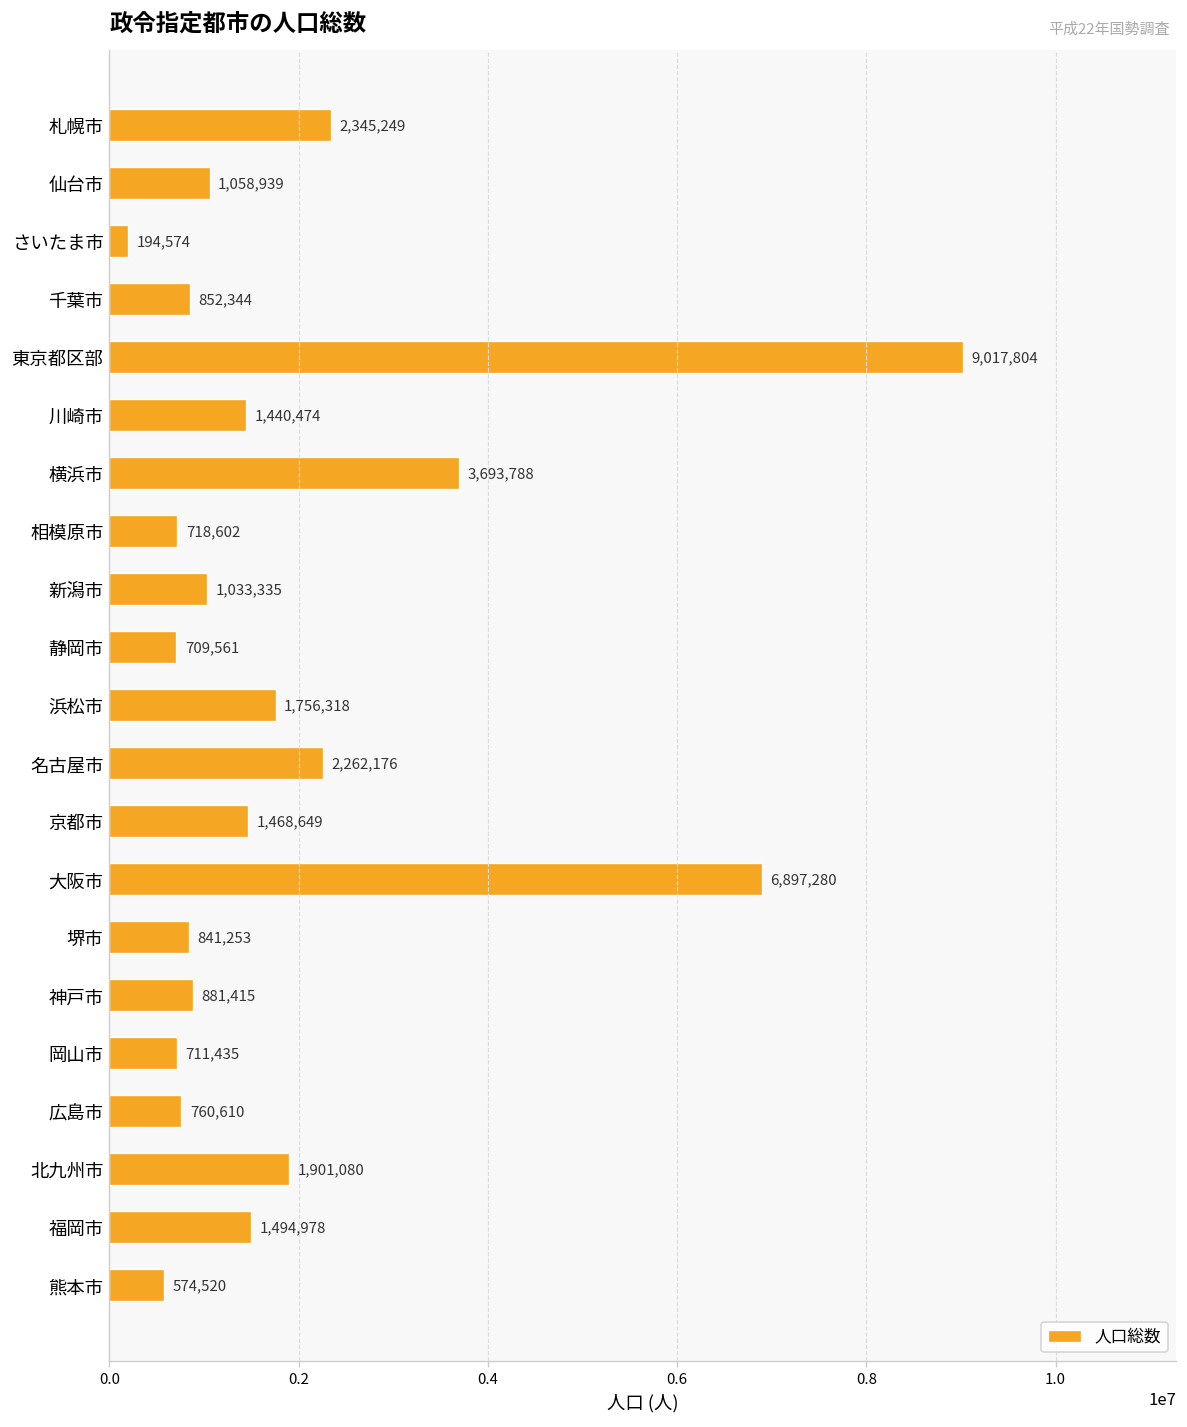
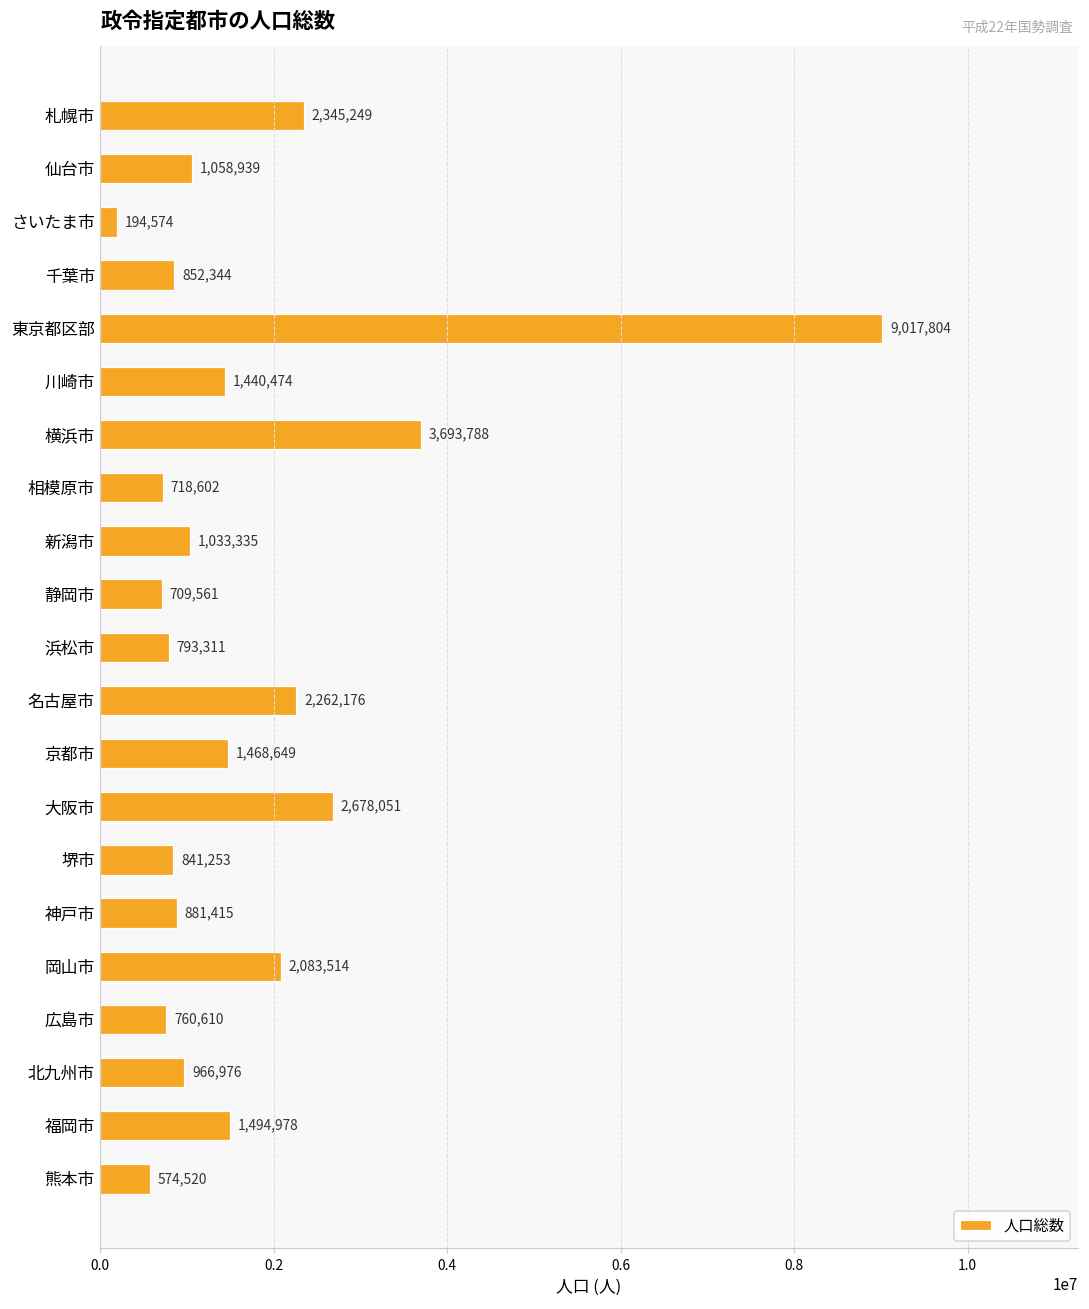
浜松市: 1,756,318 -> 793,311
大阪市: 6,897,280 -> 2,678,051
岡山市: 711,435 -> 2,083,514
北九州市: 1,901,080 -> 966,976
